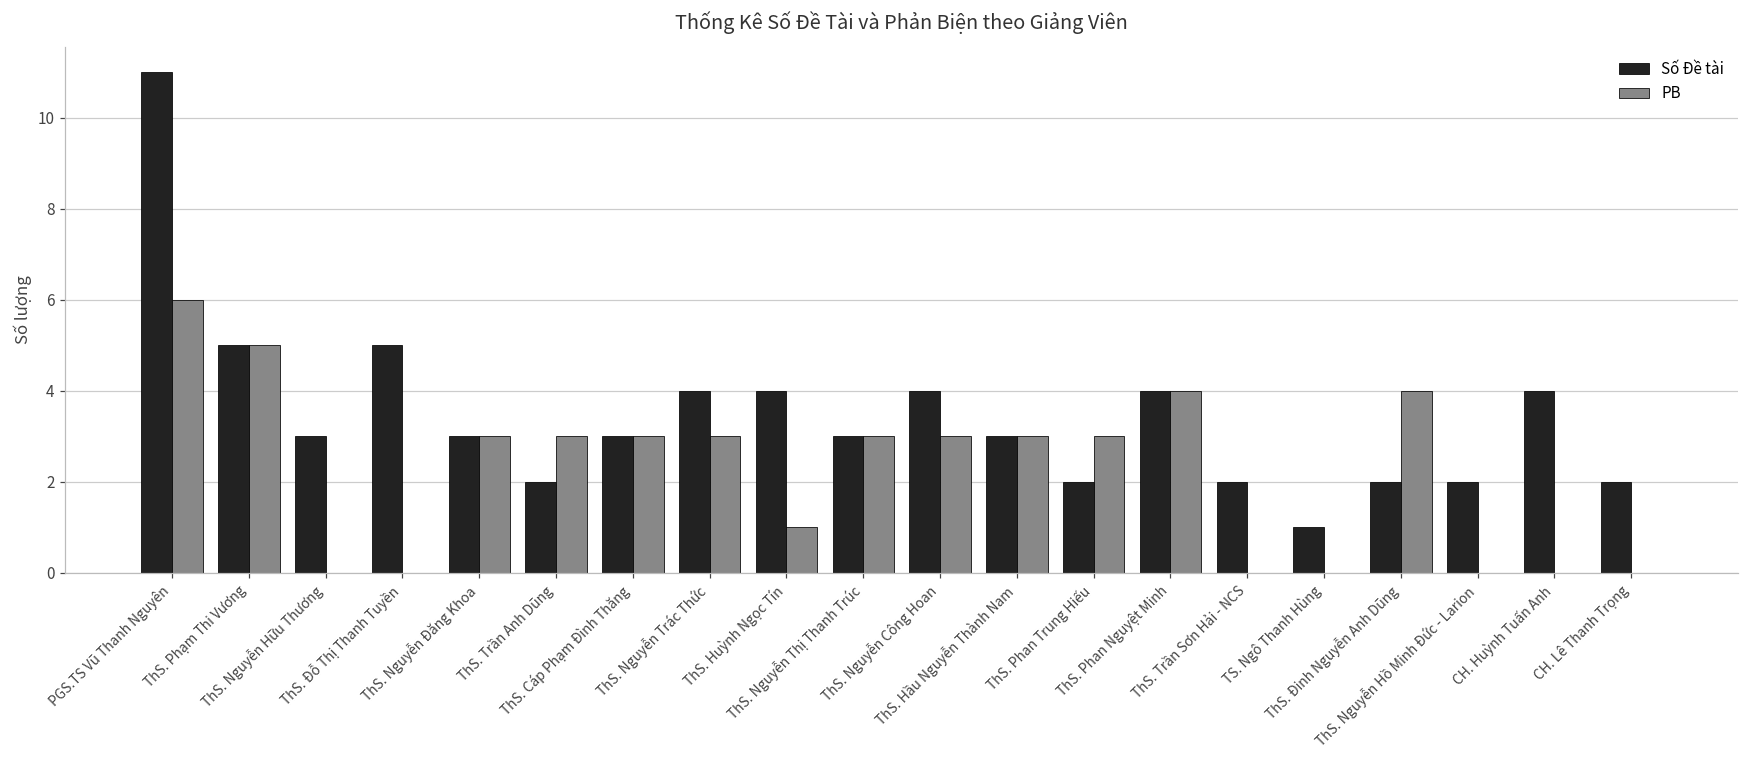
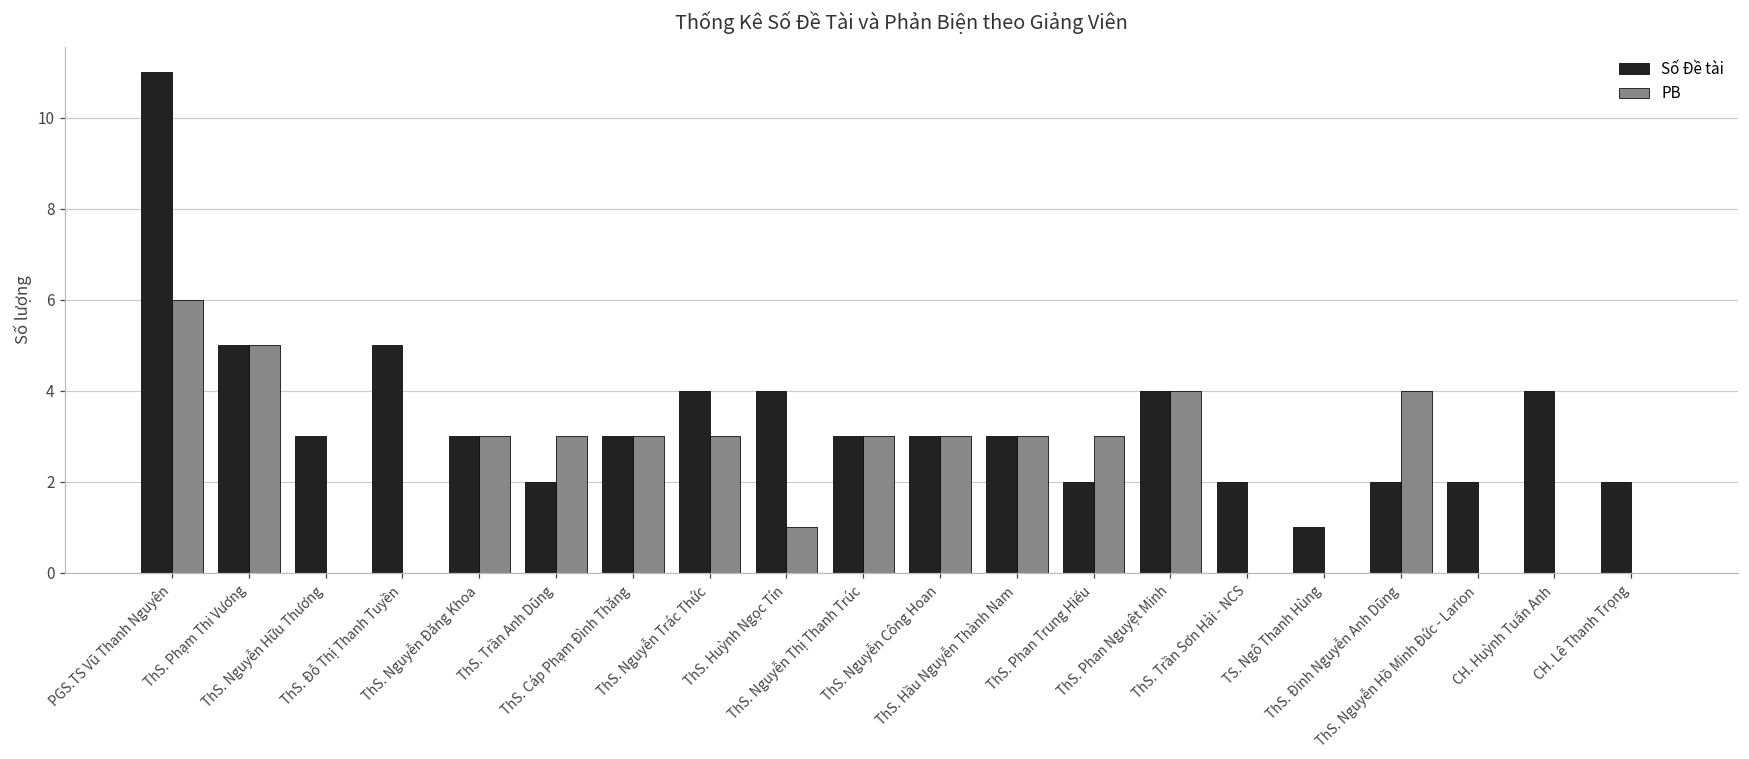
Số Đề tài, ThS. Nguyễn Công Hoan: 4 -> 3
